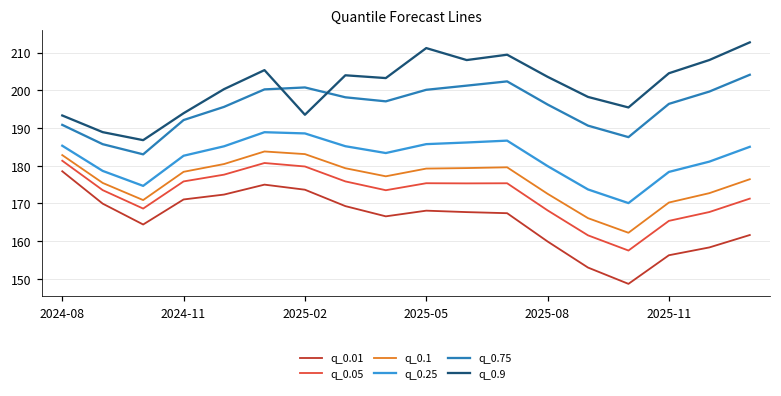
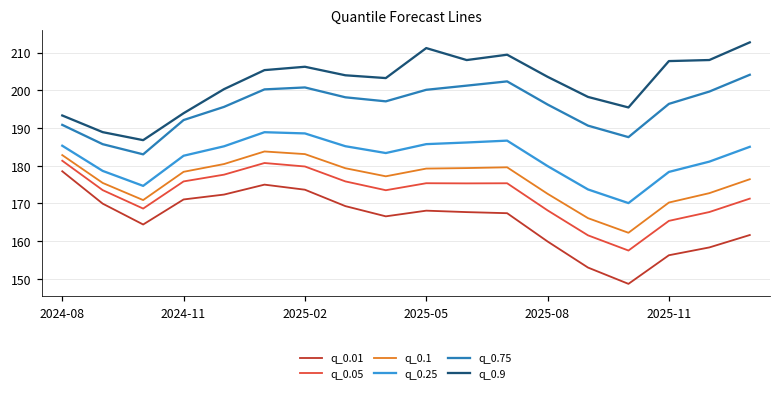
q_0.9, 2025-02: 194 -> 206
q_0.9, 2025-11: 205 -> 208
